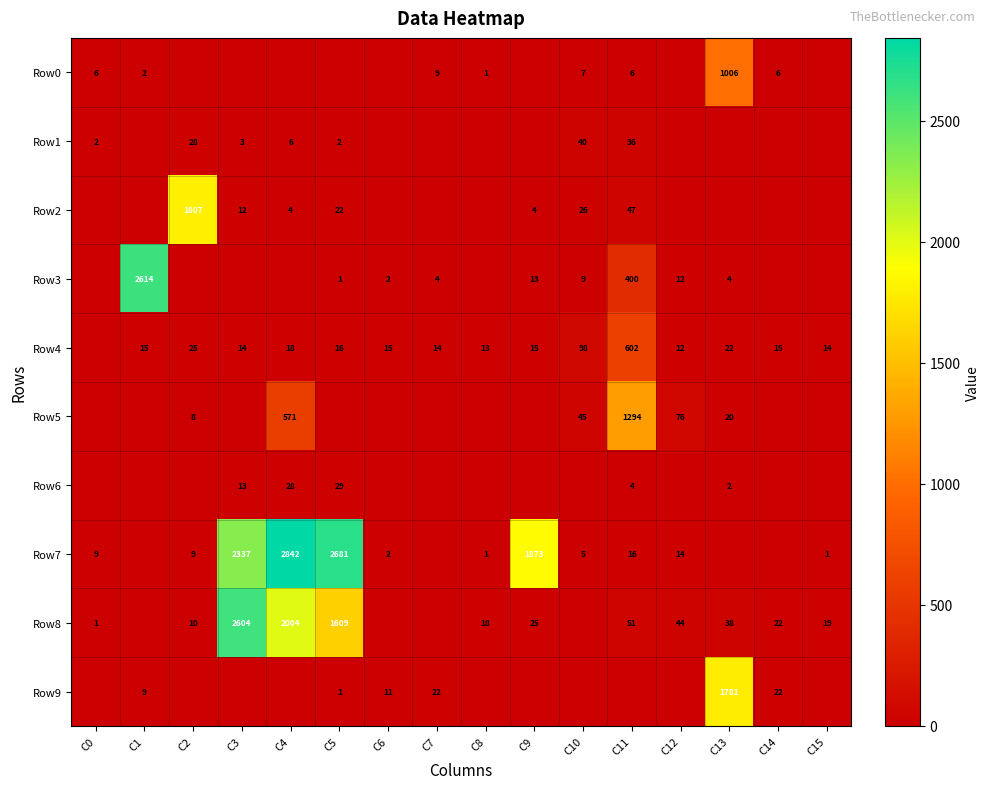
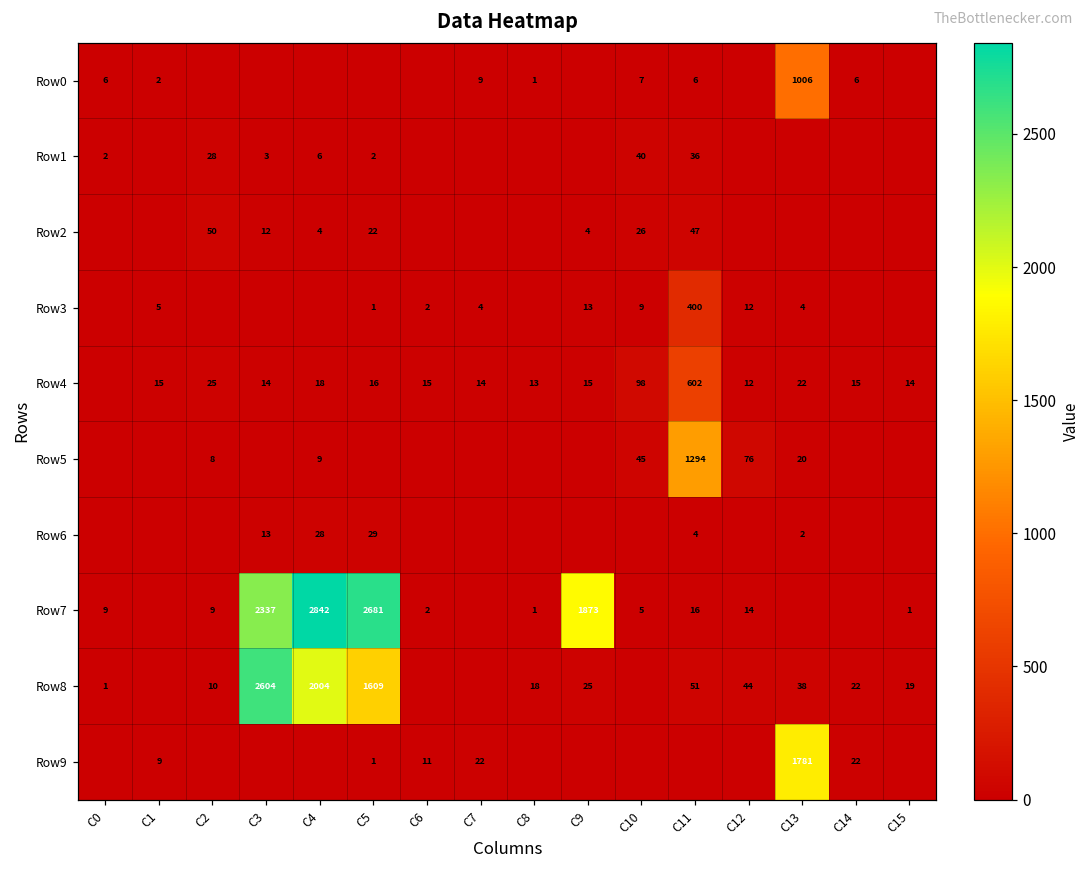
Row2, C2: 1807 -> 50
Row3, C1: 2614 -> 5
Row5, C4: 571 -> 9
